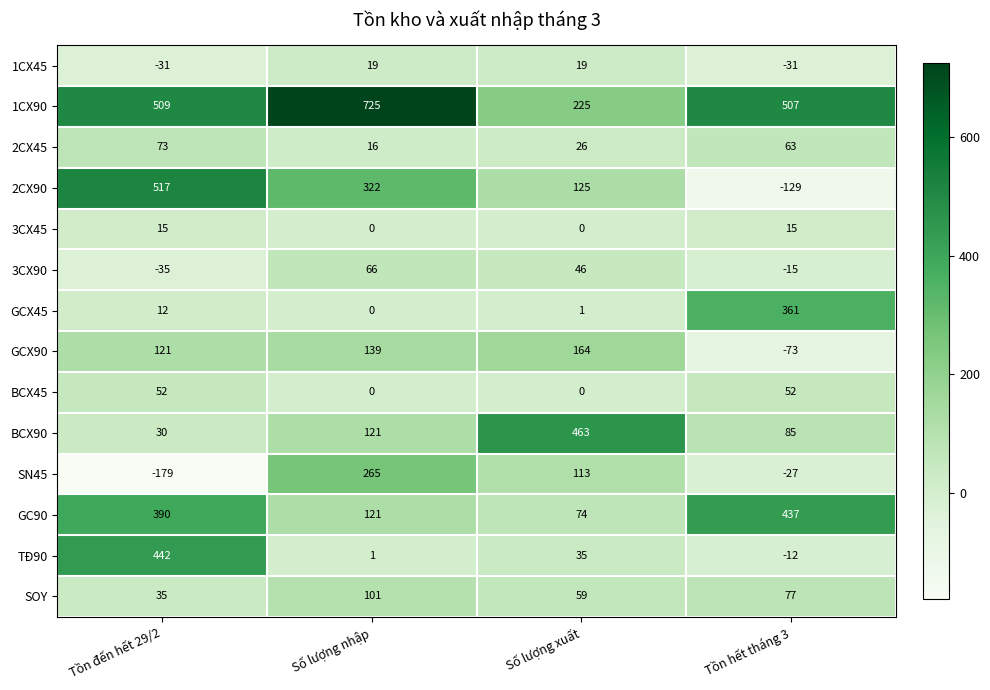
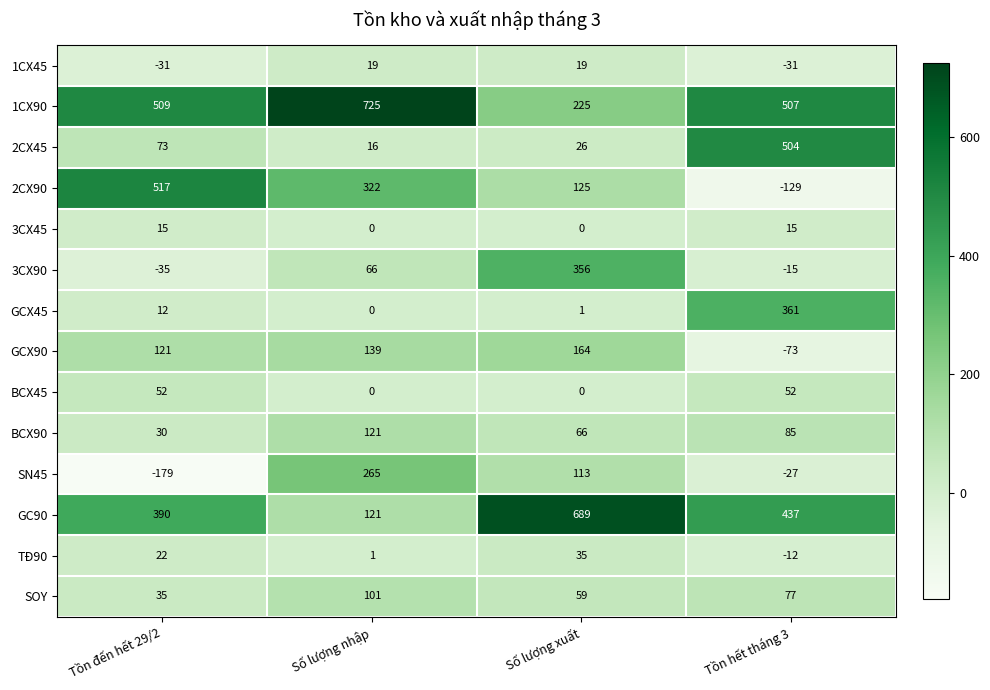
2CX45, Tồn hết tháng 3: 63 -> 504
3CX90, Số lượng xuất: 46 -> 356
BCX90, Số lượng xuất: 463 -> 66
GC90, Số lượng xuất: 74 -> 689
TĐ90, Tồn đến hết 29/2: 442 -> 22
